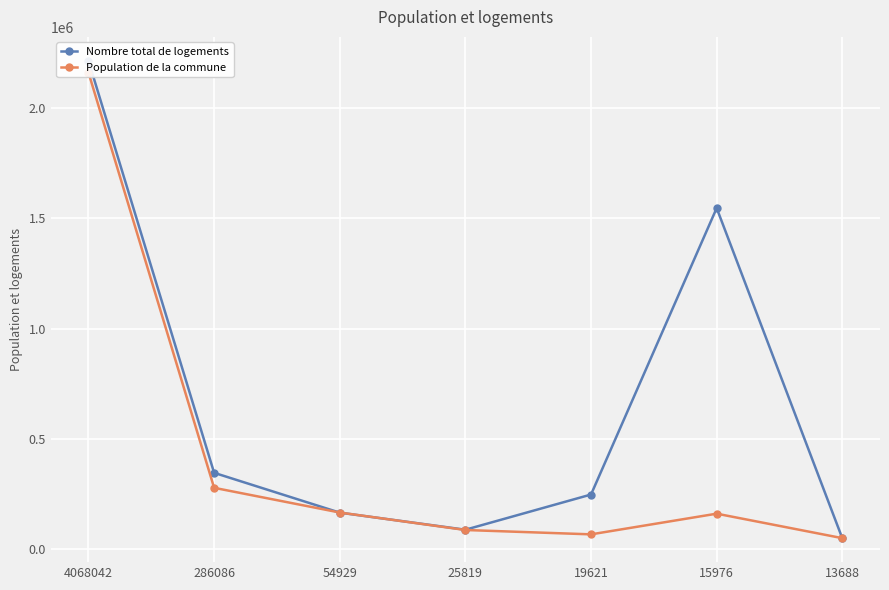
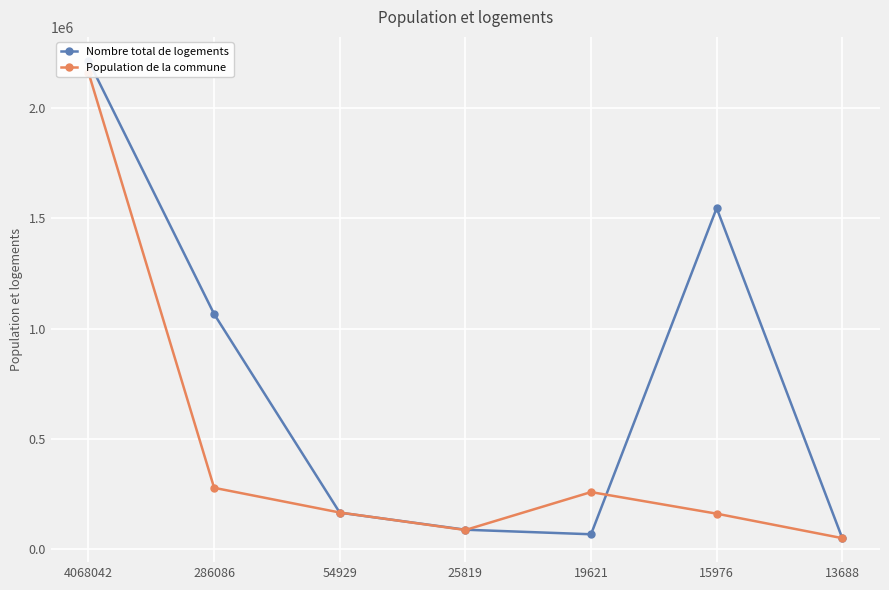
Nombre total de logements, 286086: 340000 -> 1070000
Nombre total de logements, 19621: 250000 -> 70000
Population de la commune, 19621: 70000 -> 260000
